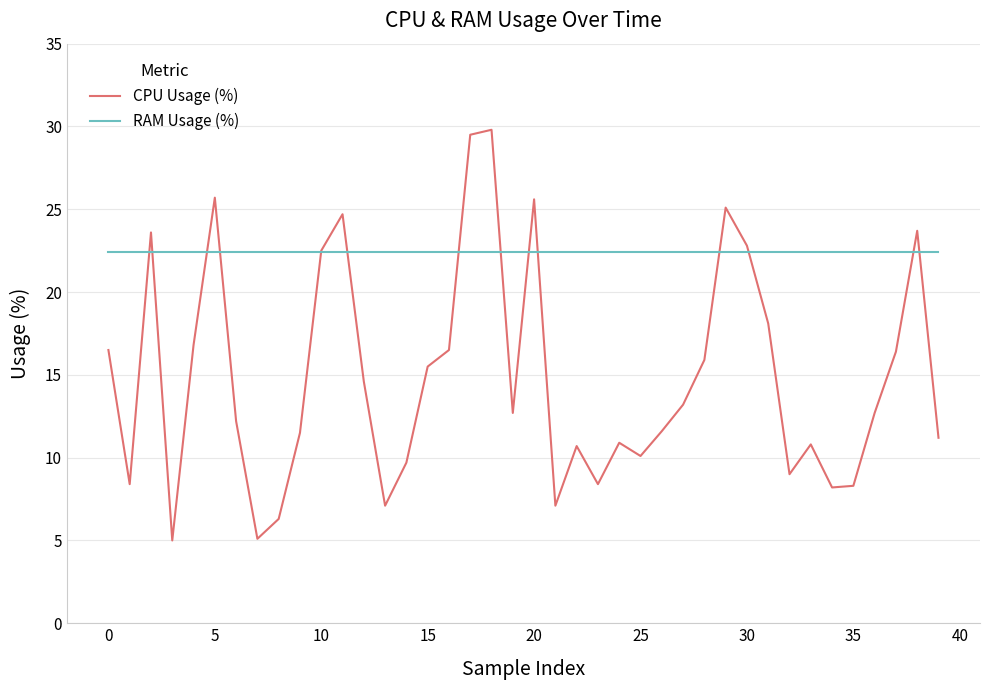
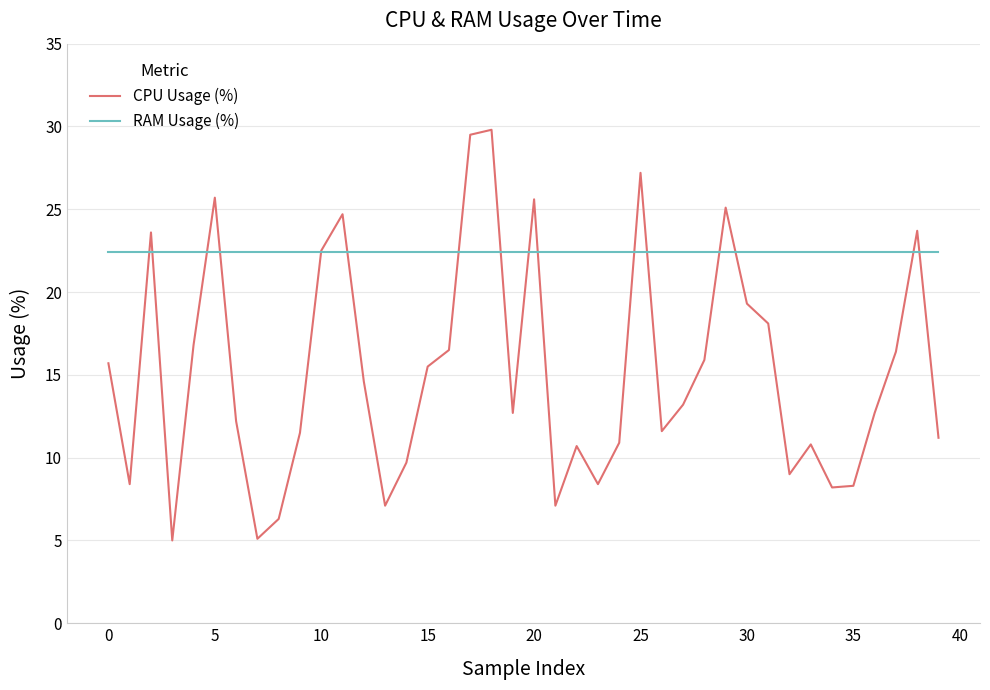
CPU Usage (%), 0: 16.5 -> 15.7
CPU Usage (%), 25: 10.1 -> 27.2
CPU Usage (%), 30: 22.8 -> 19.3
